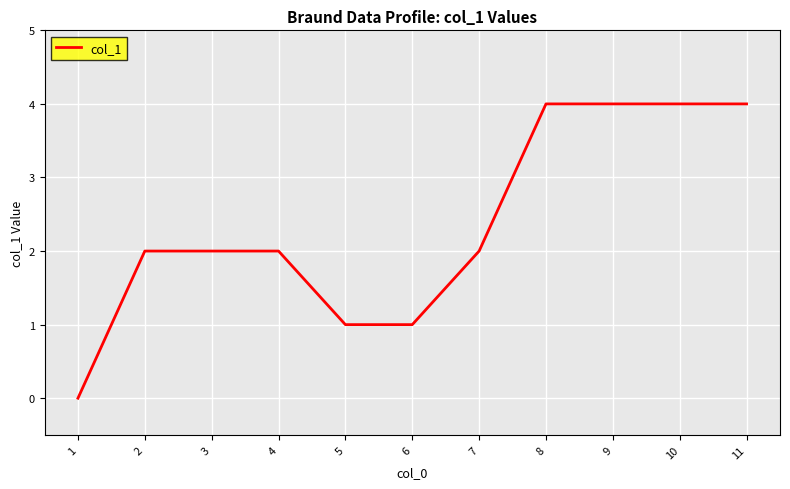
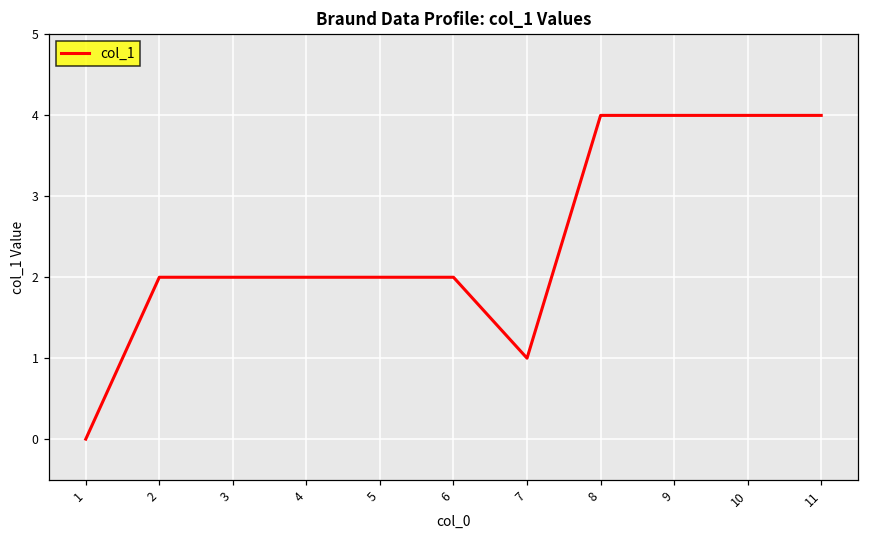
5: 1 -> 2
6: 1 -> 2
7: 2 -> 1
